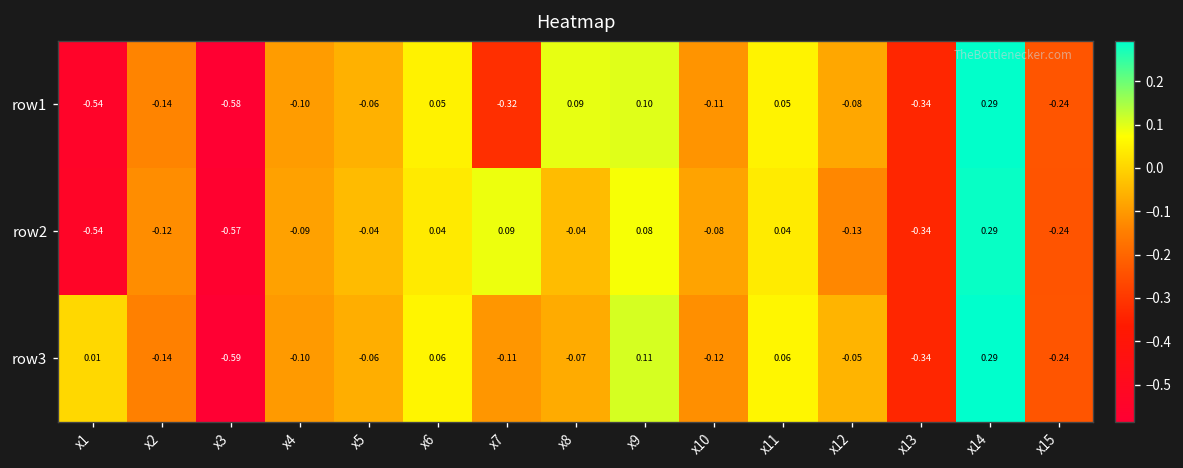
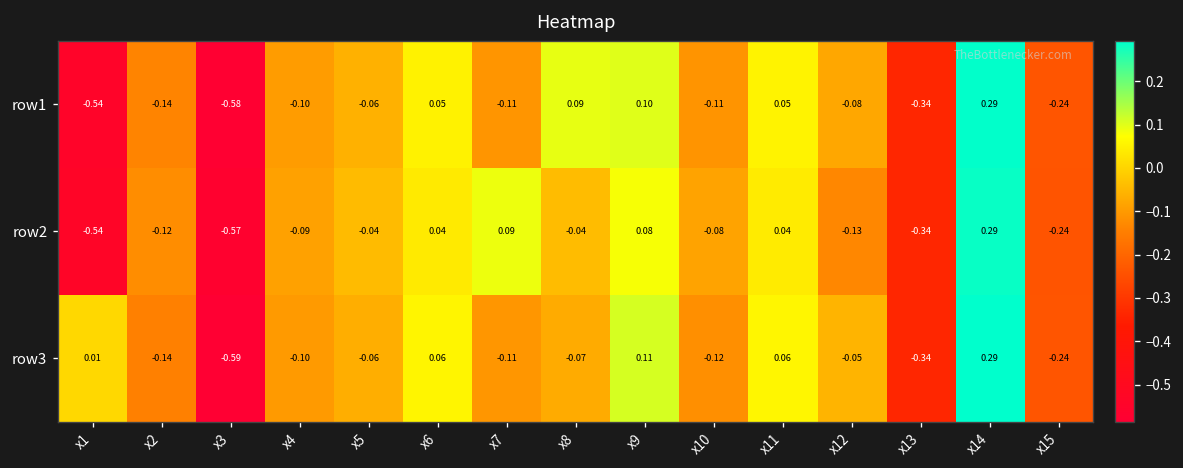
row1, x7: -0.32 -> -0.11
